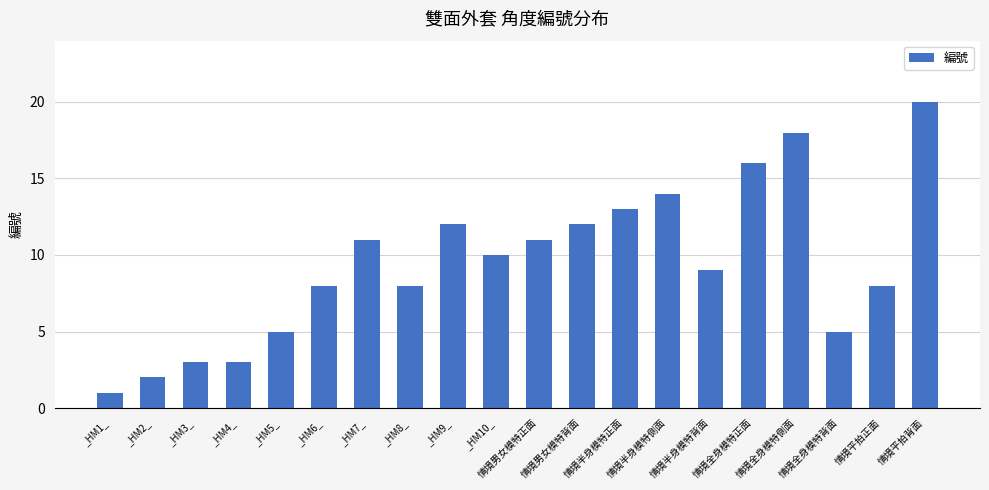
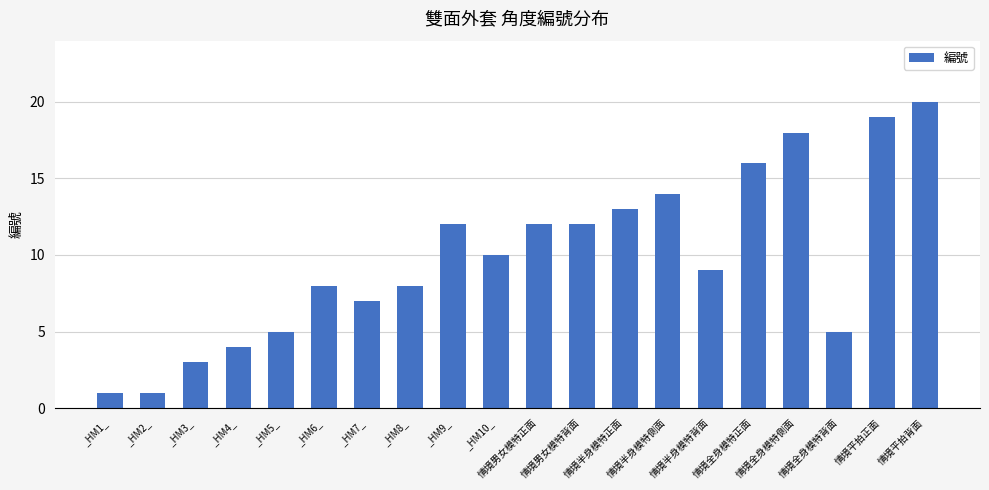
_HM2_: 2 -> 1
_HM4_: 3 -> 4
_HM7_: 11 -> 7
情境男女模特正面: 11 -> 12
情境平拍正面: 8 -> 19
